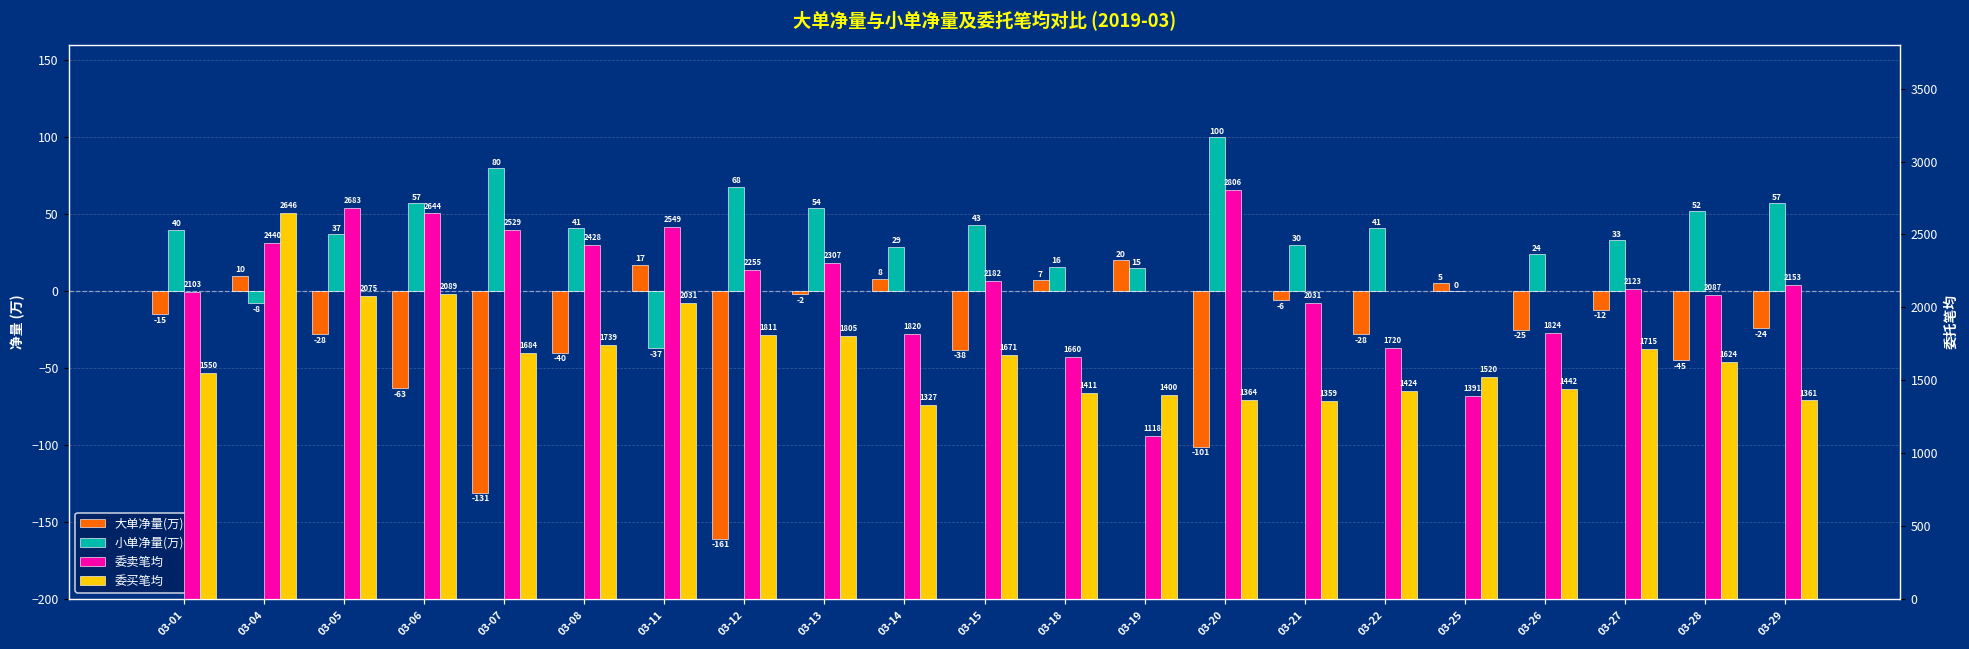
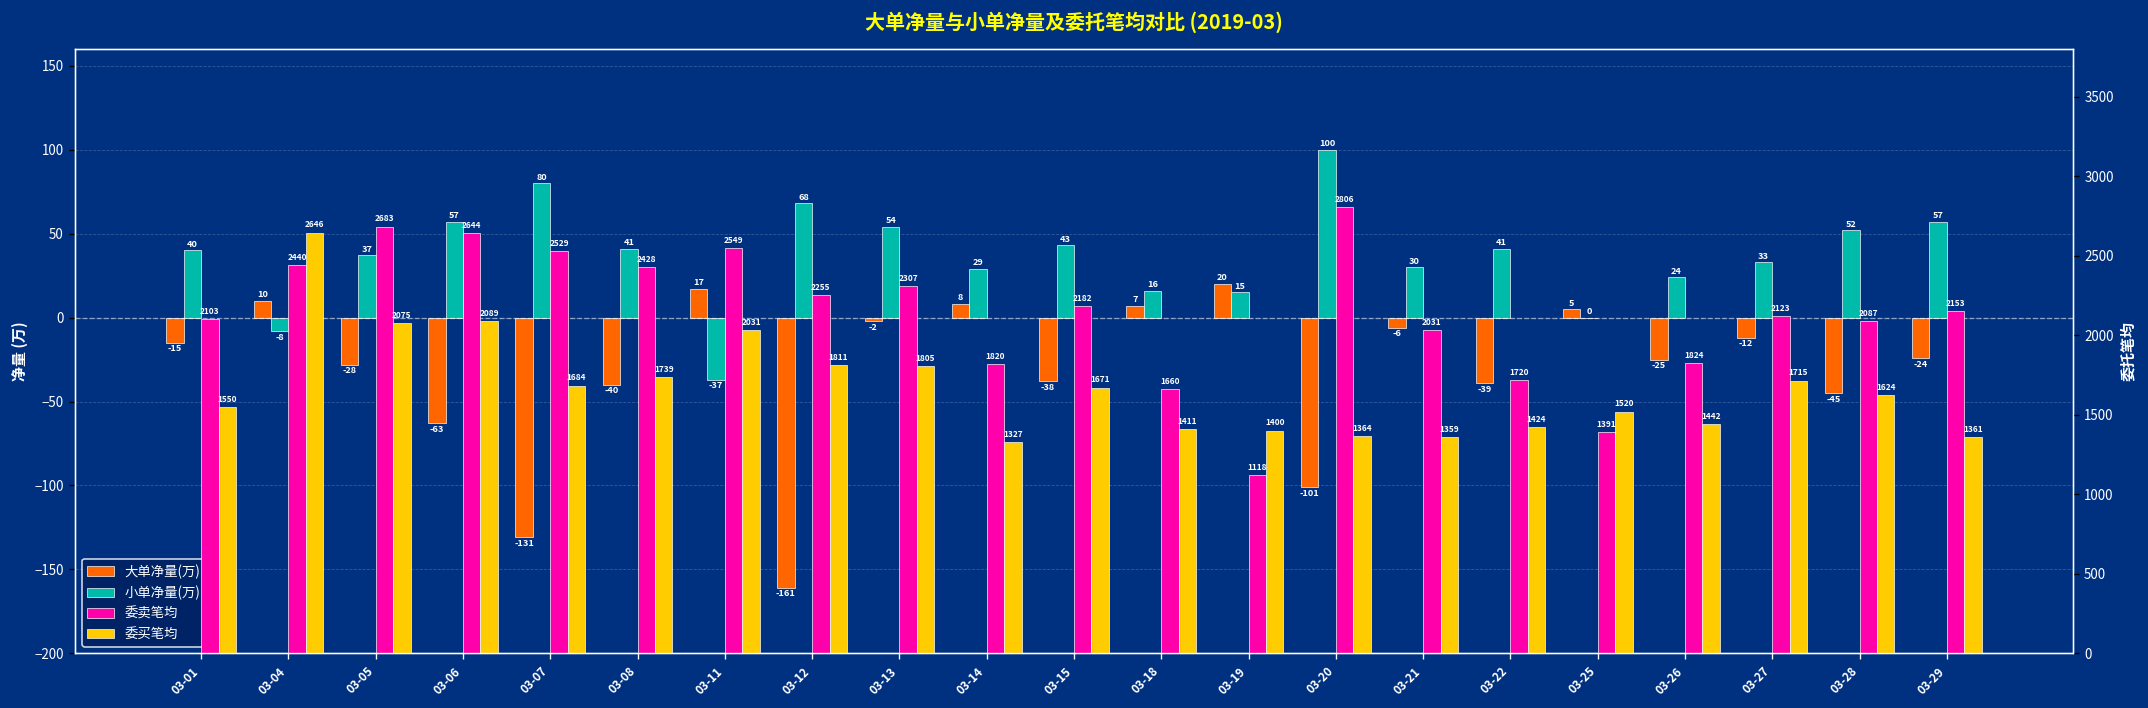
大单净量(万), 03-22: -28 -> -39
